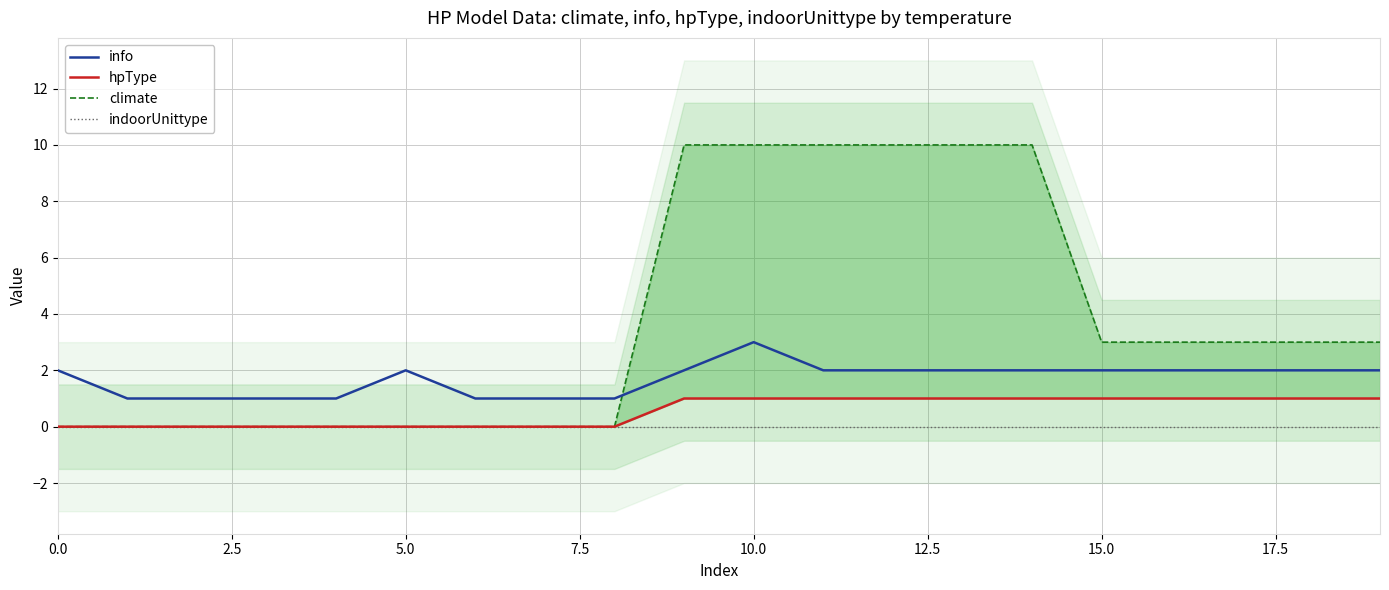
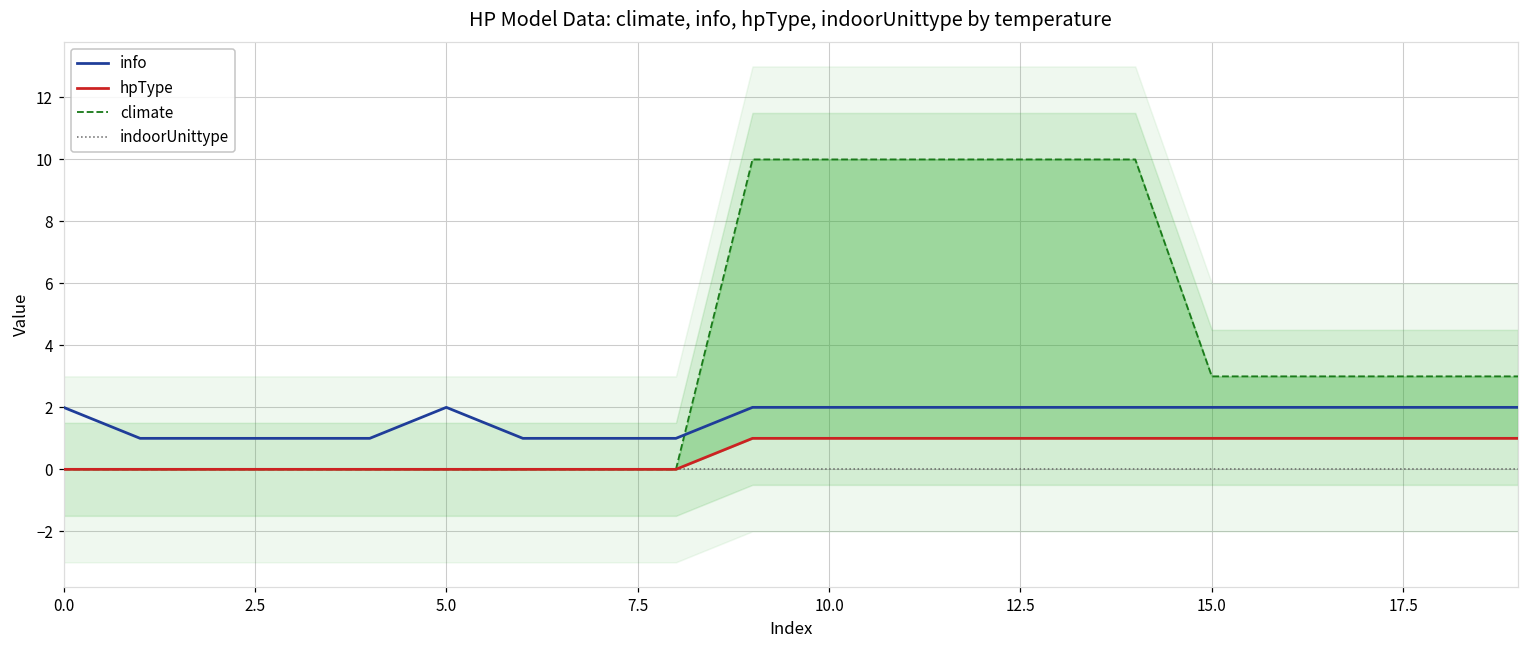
info, 10.0: 3 -> 2
